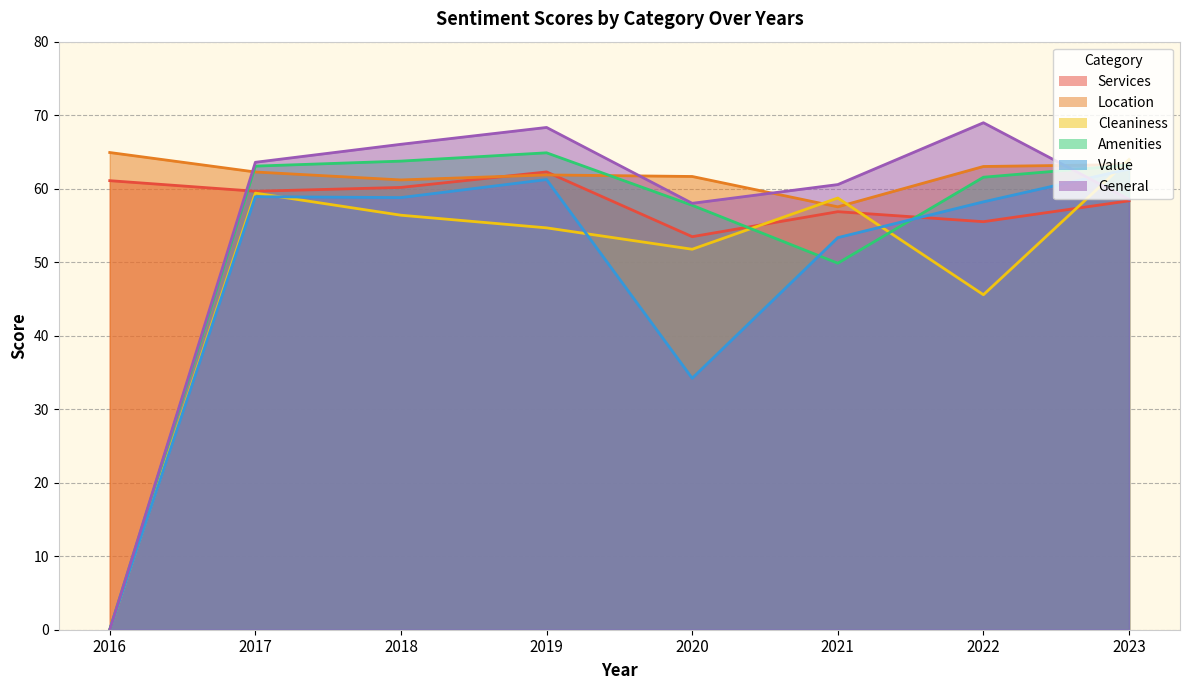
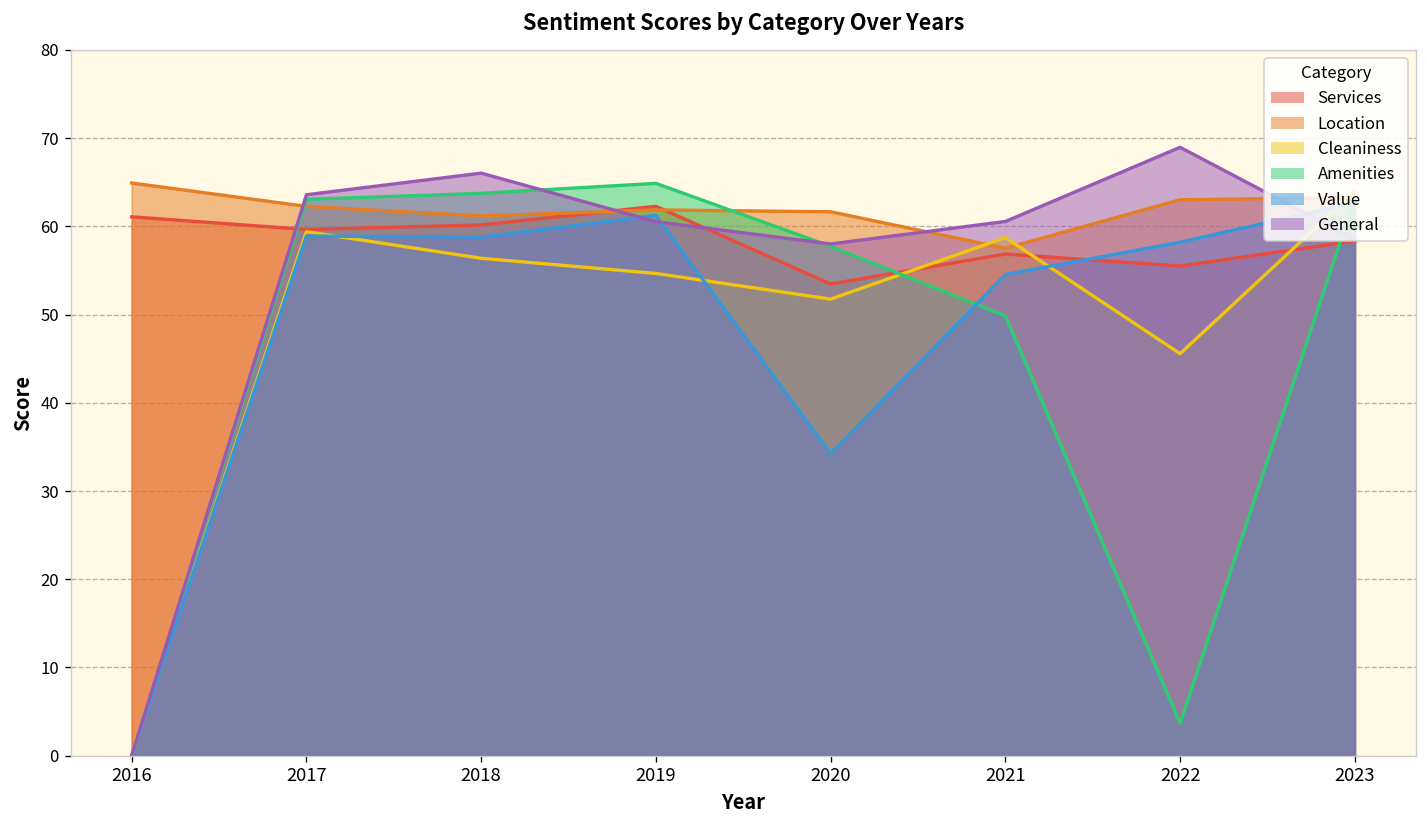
General, 2019: 68 -> 61
Value, 2021: 53 -> 55
Amenities, 2022: 62 -> 4
